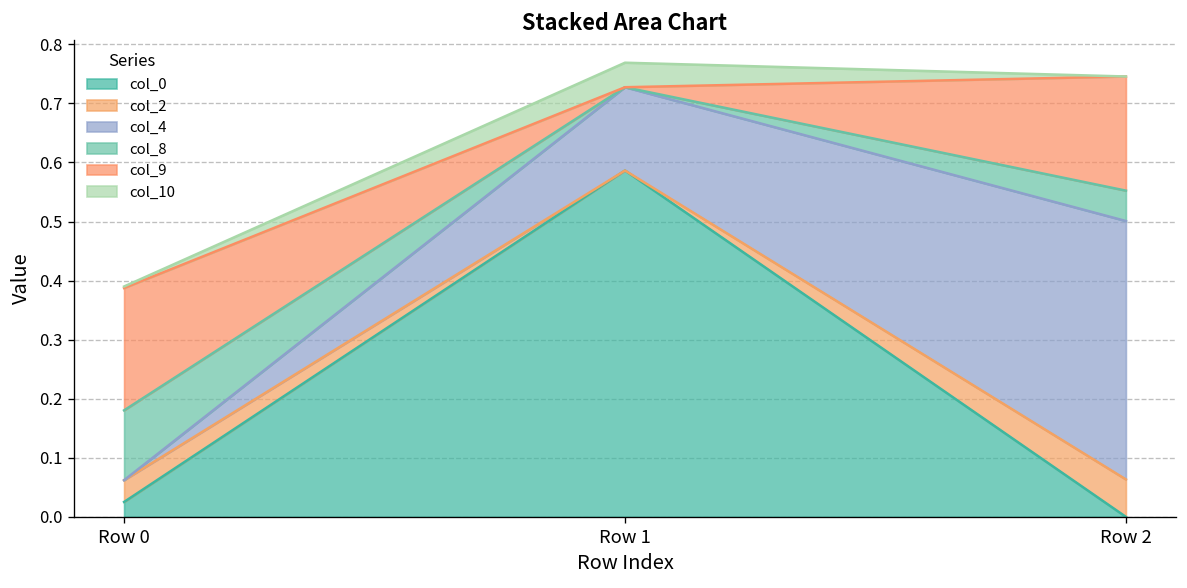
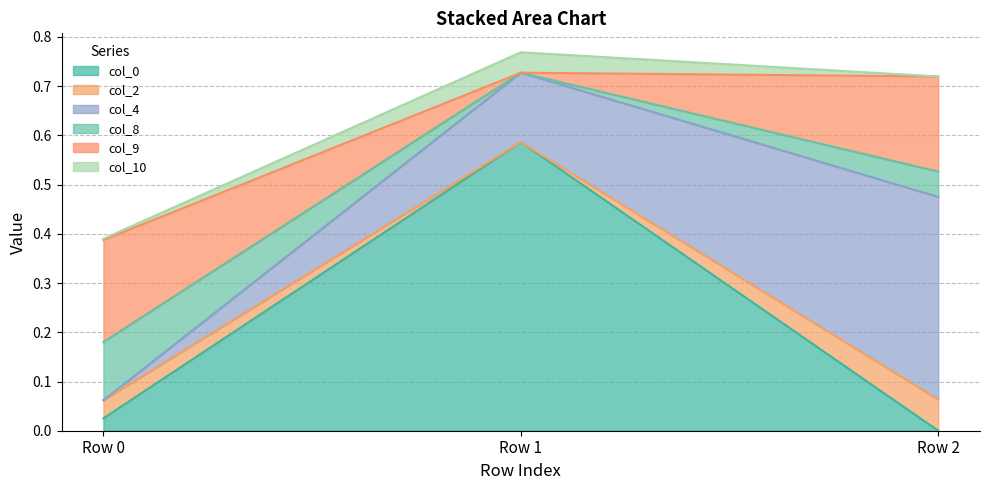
col_4, Row 2: 0.44 -> 0.41
